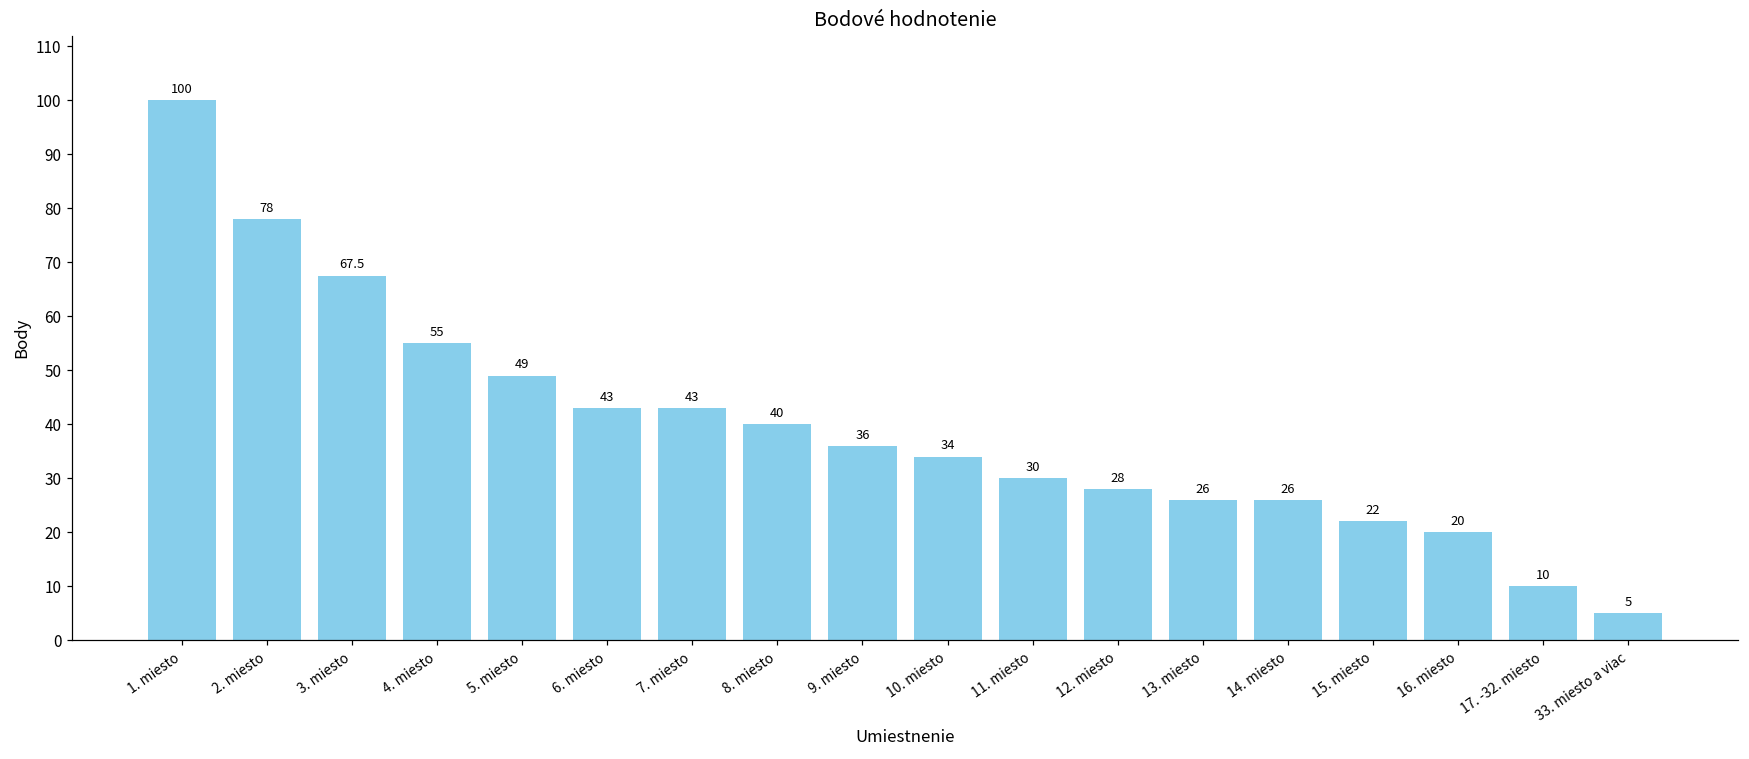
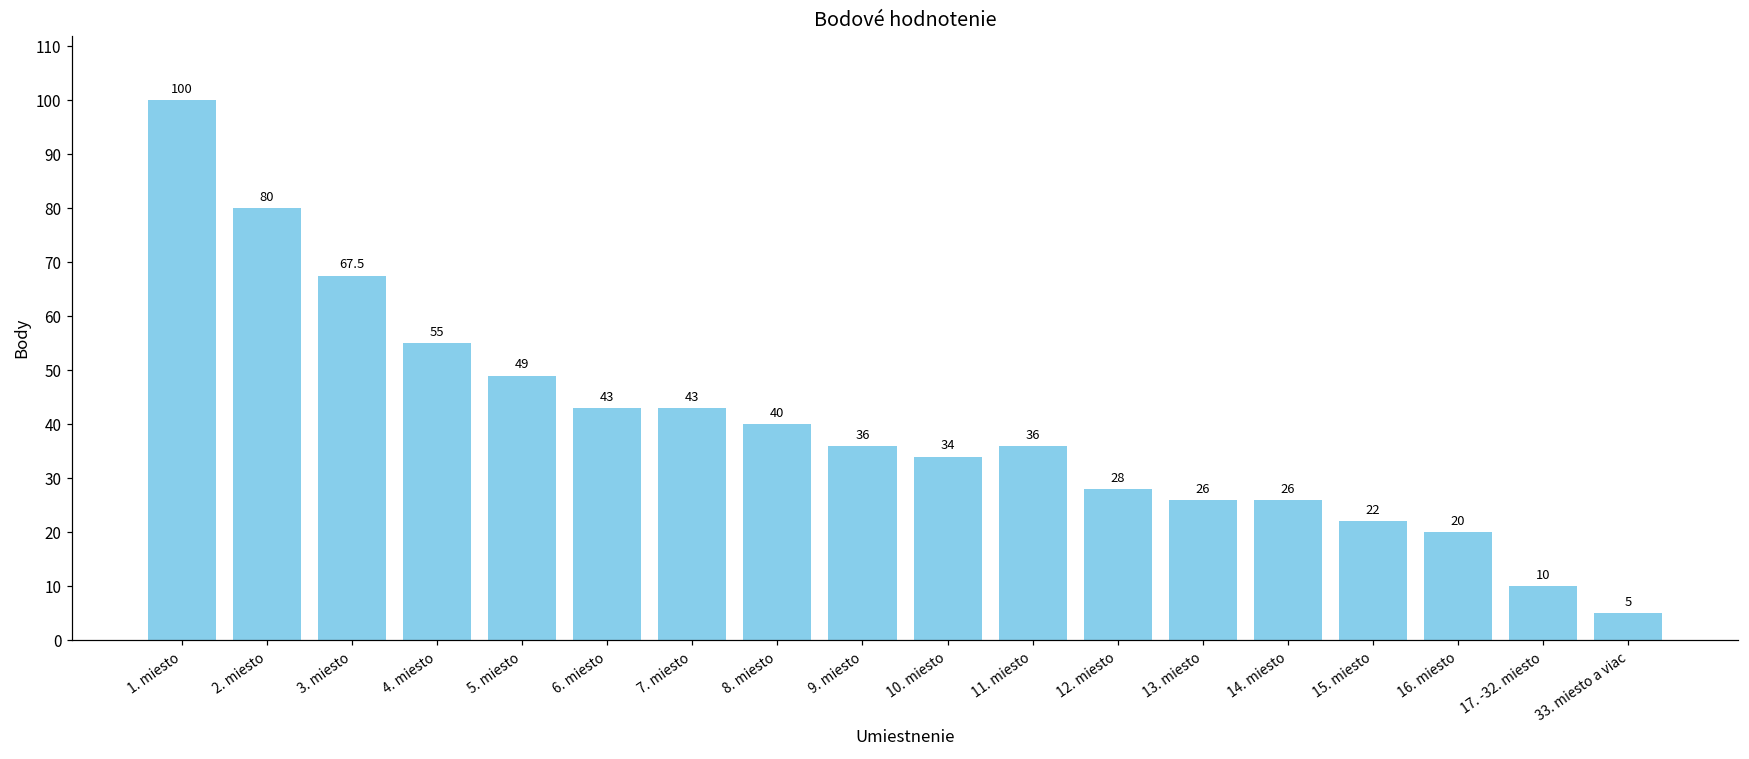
2. miesto: 78 -> 80
11. miesto: 30 -> 36
